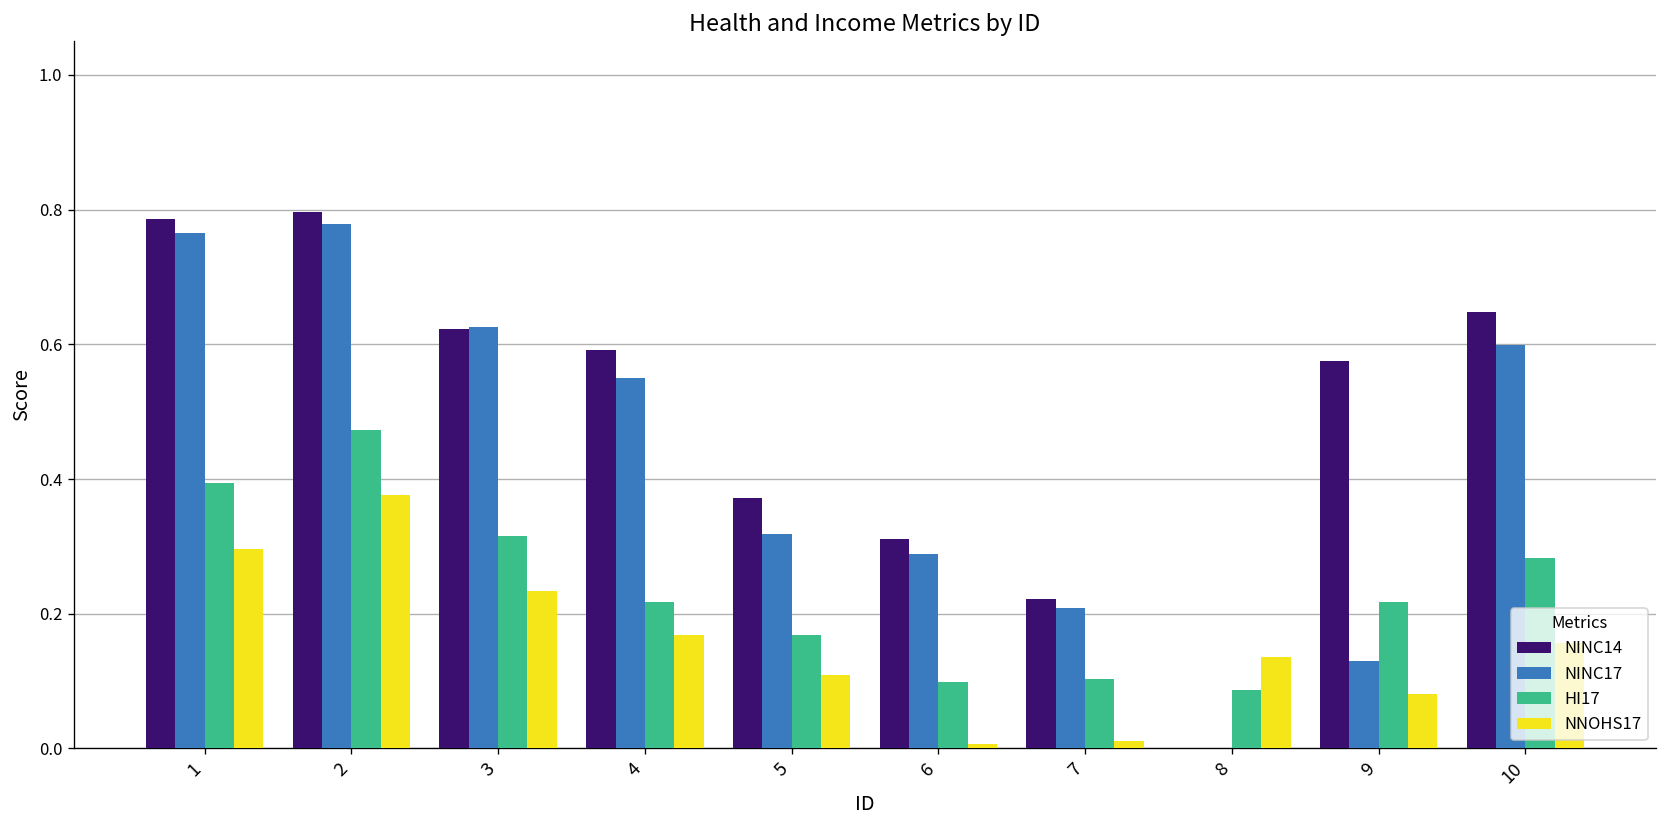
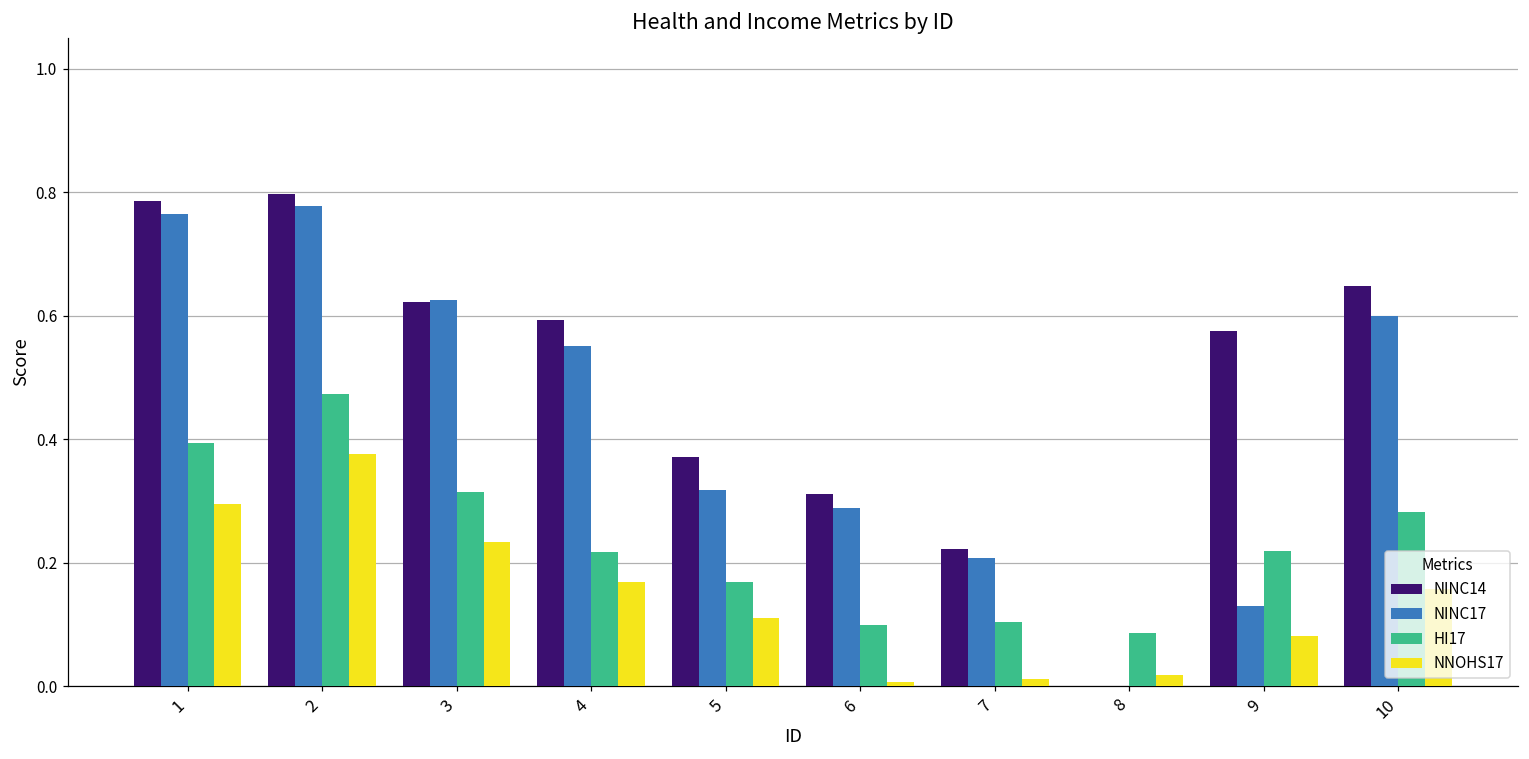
NNOHS17, 8: 0.14 -> 0.02
